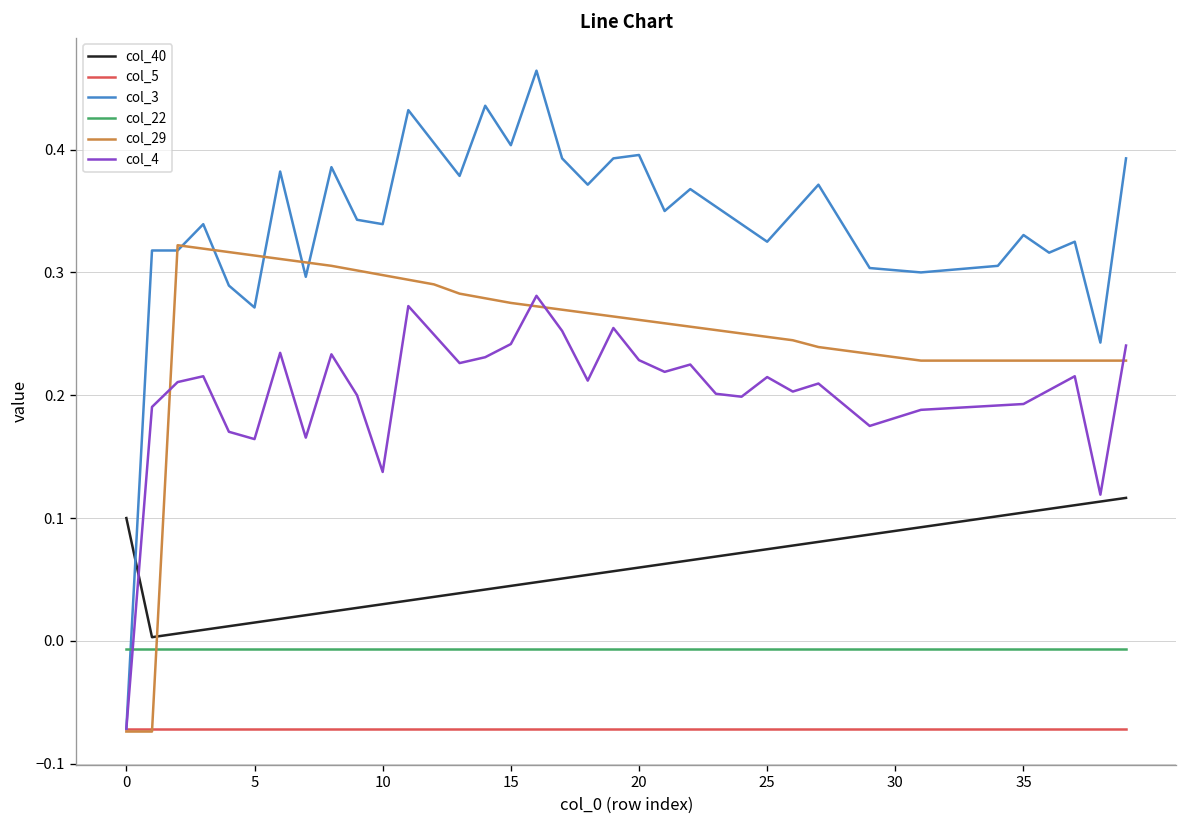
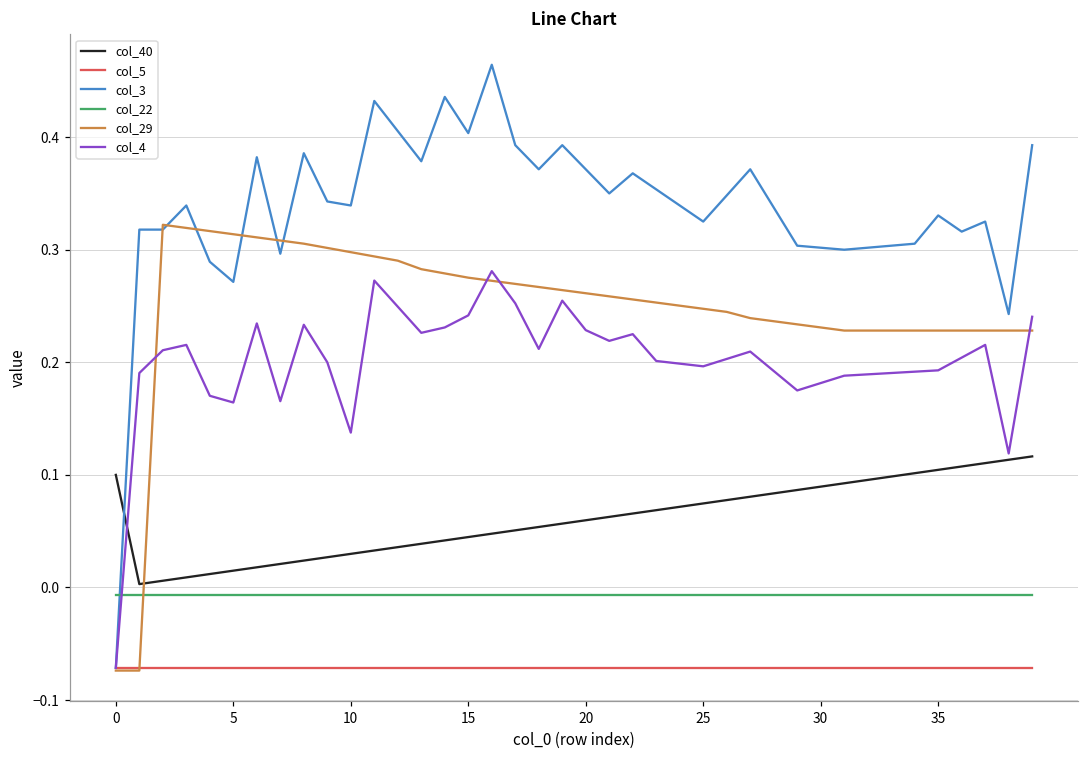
col_3, 20: 0.396 -> 0.371
col_4, 25: 0.215 -> 0.196
